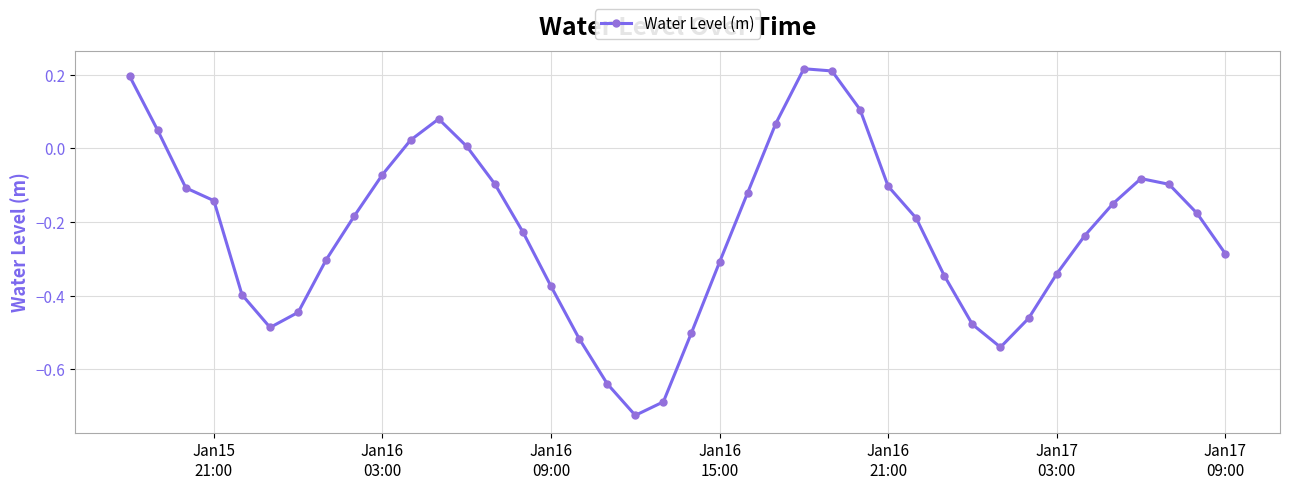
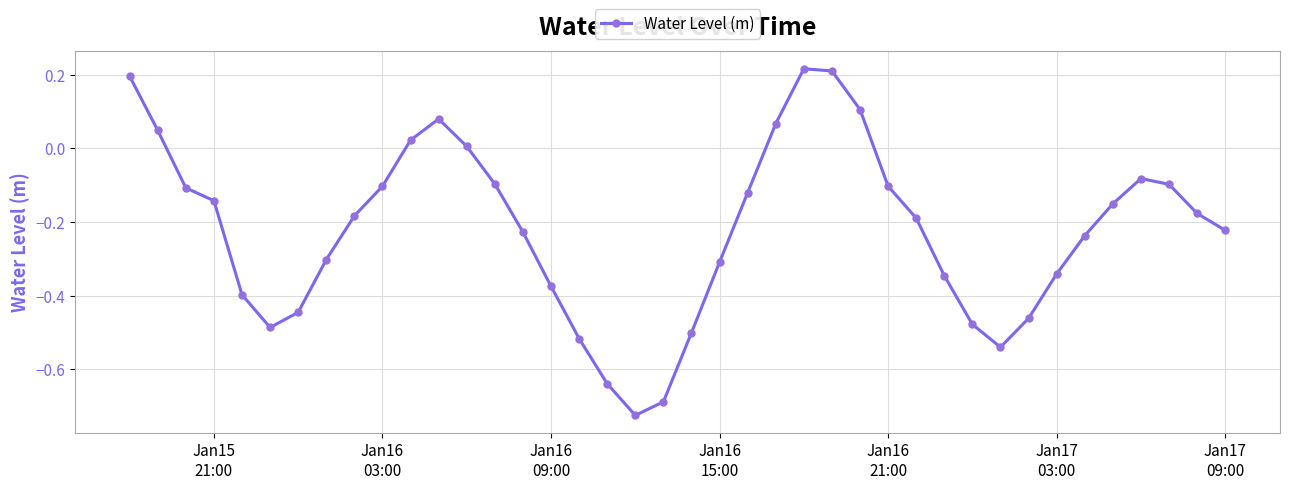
Jan16 03:00: -0.07 -> -0.10
Jan17 09:00: -0.29 -> -0.22
